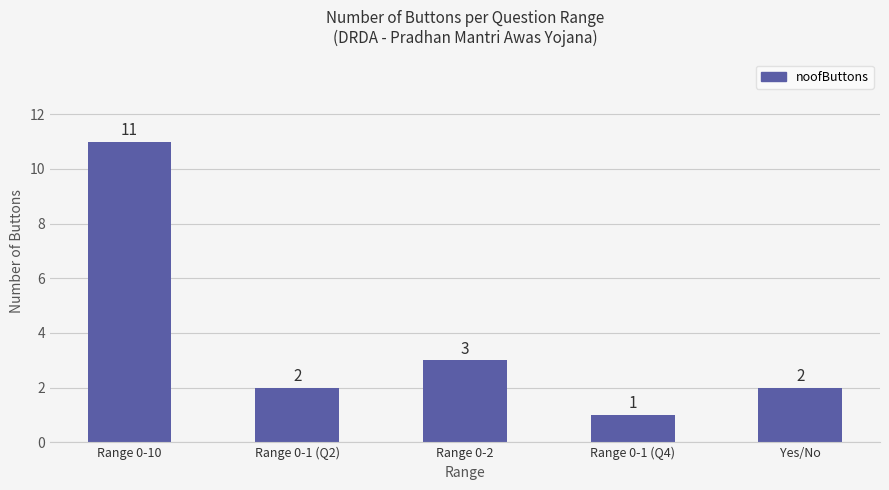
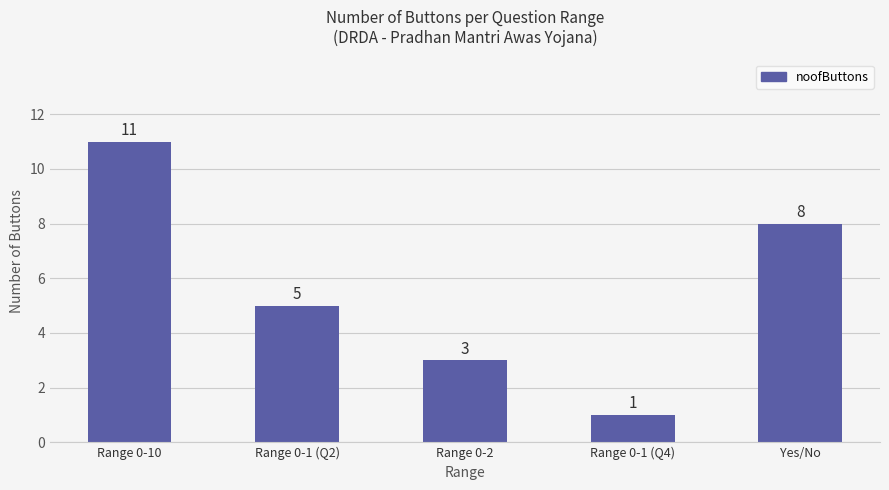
Range 0-1 (Q2): 2 -> 5
Yes/No: 2 -> 8
